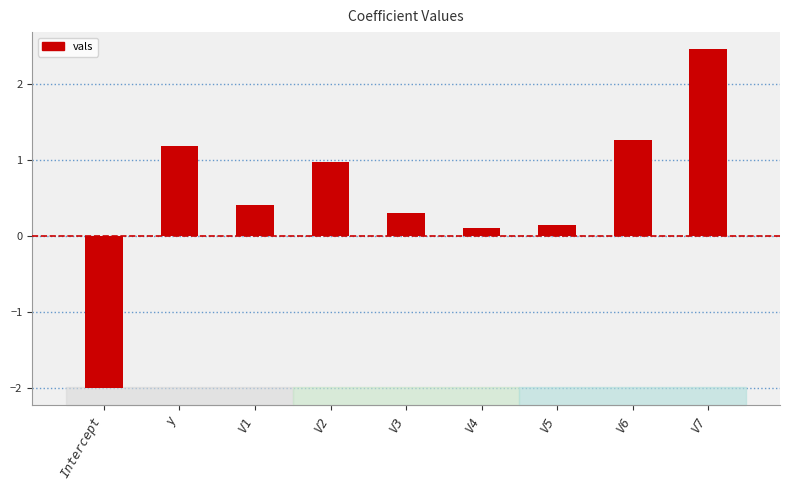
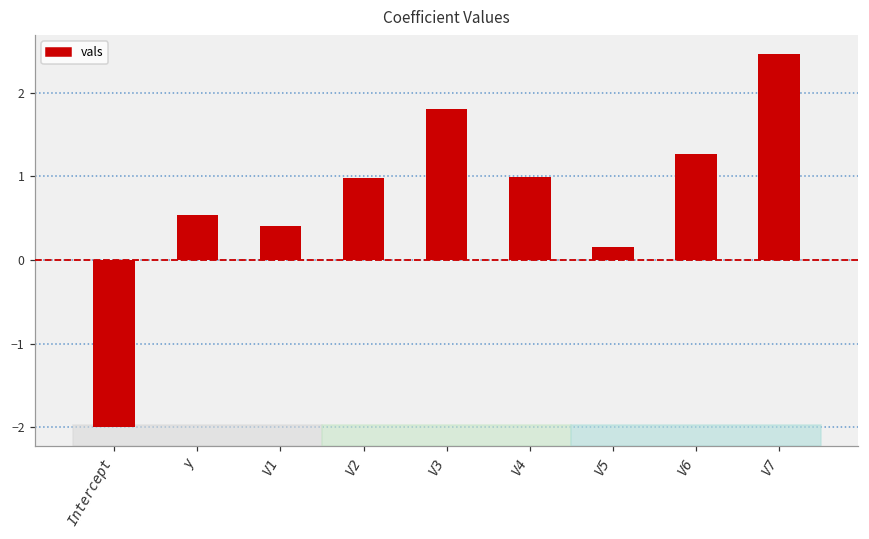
y: 1.2 -> 0.5
V3: 0.3 -> 1.8
V4: 0.1 -> 1.0
